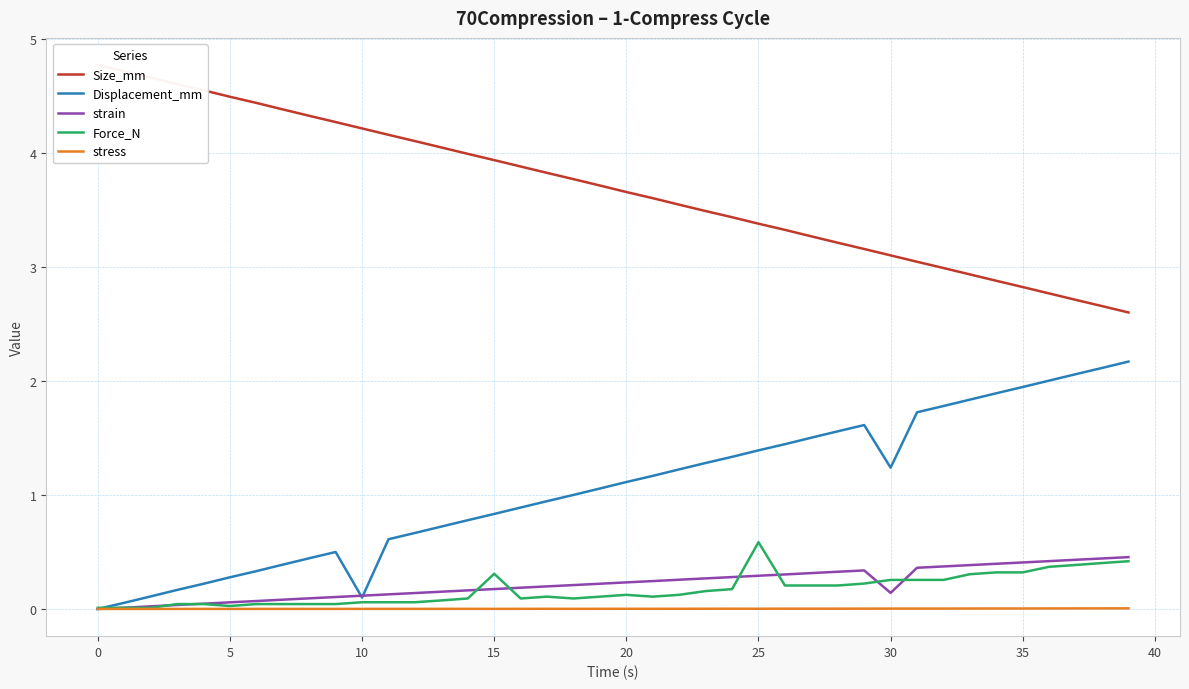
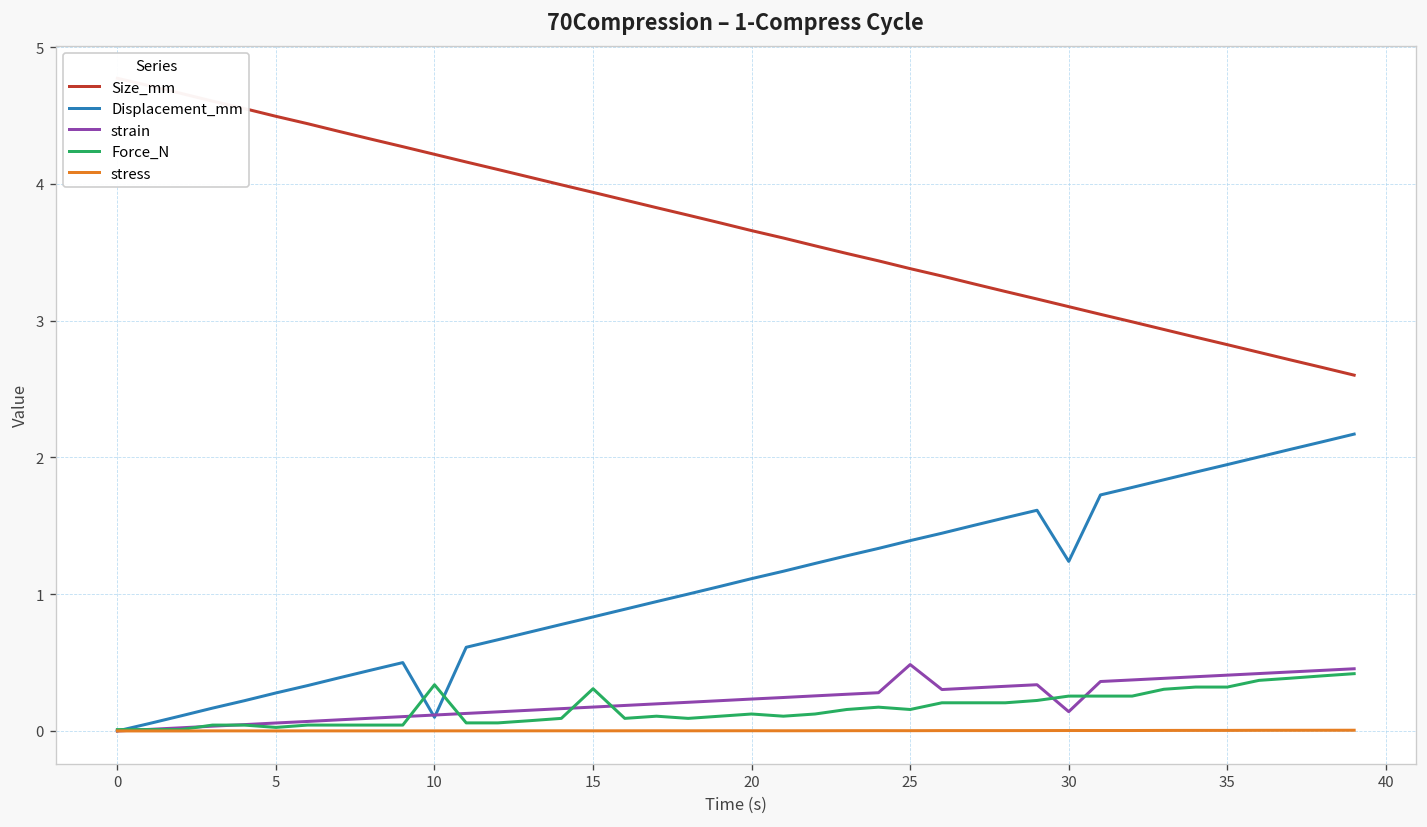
Force_N, 10: 0.06 -> 0.34
strain, 25: 0.29 -> 0.49
Force_N, 25: 0.59 -> 0.16
